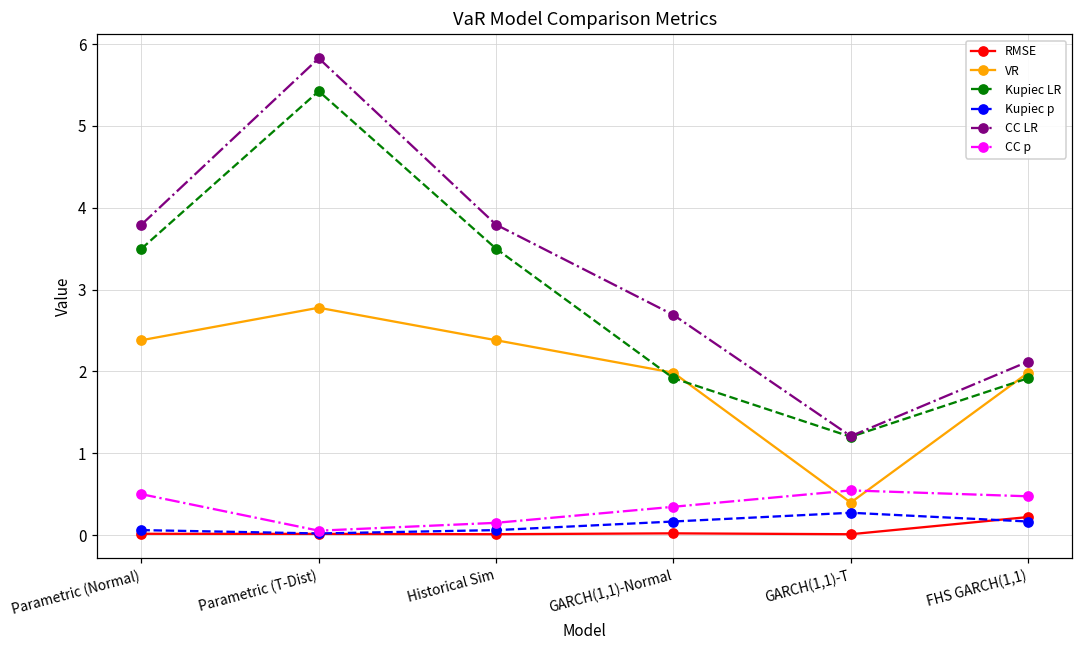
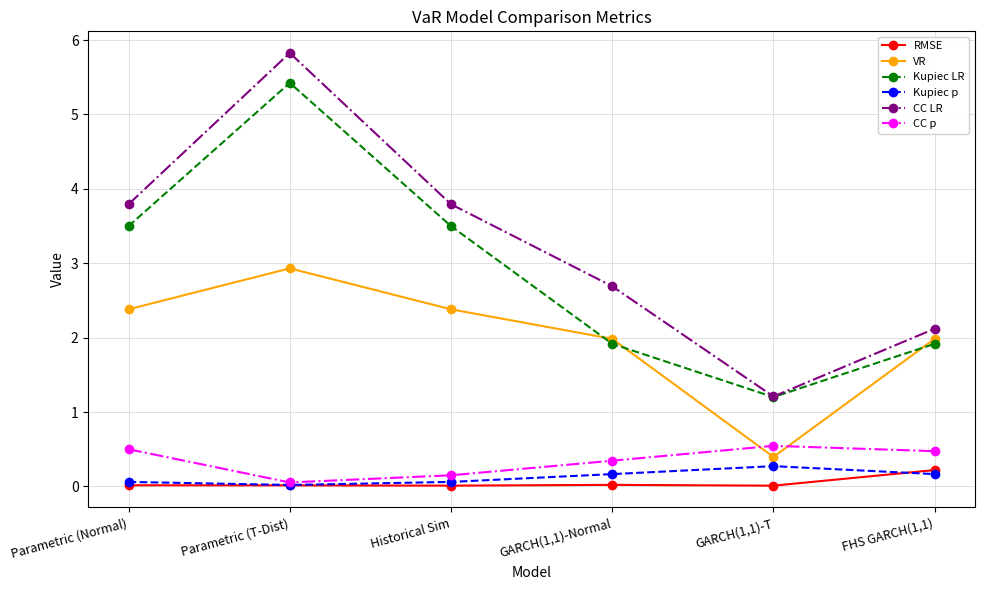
VR, Parametric (T-Dist): 2.8 -> 2.9
